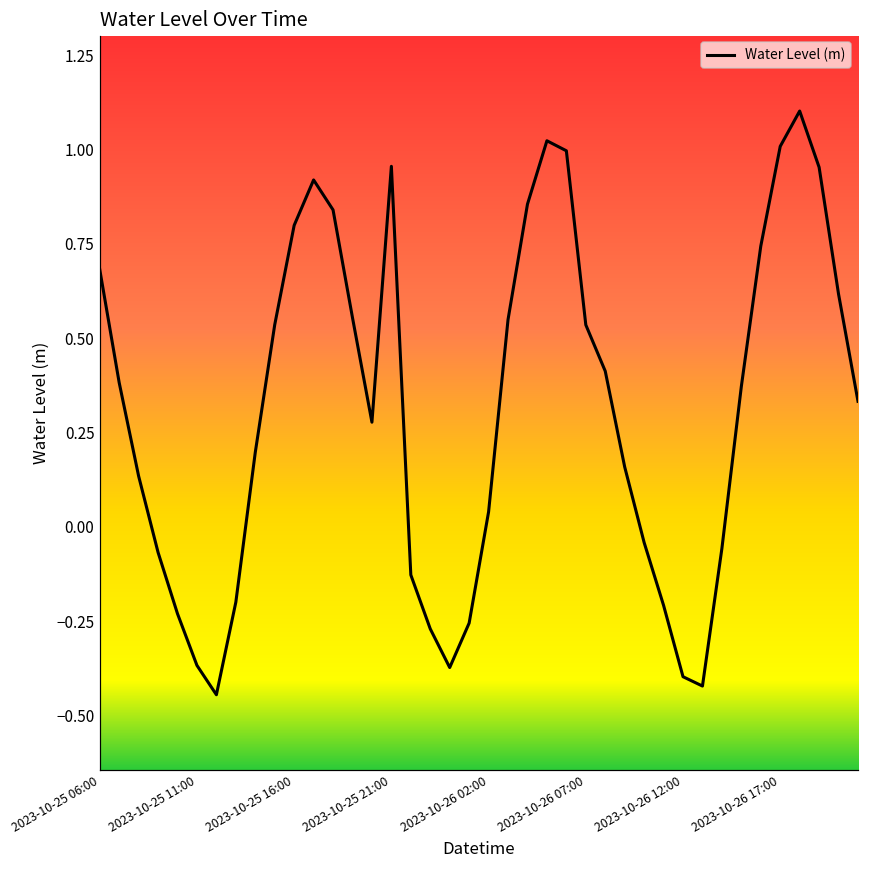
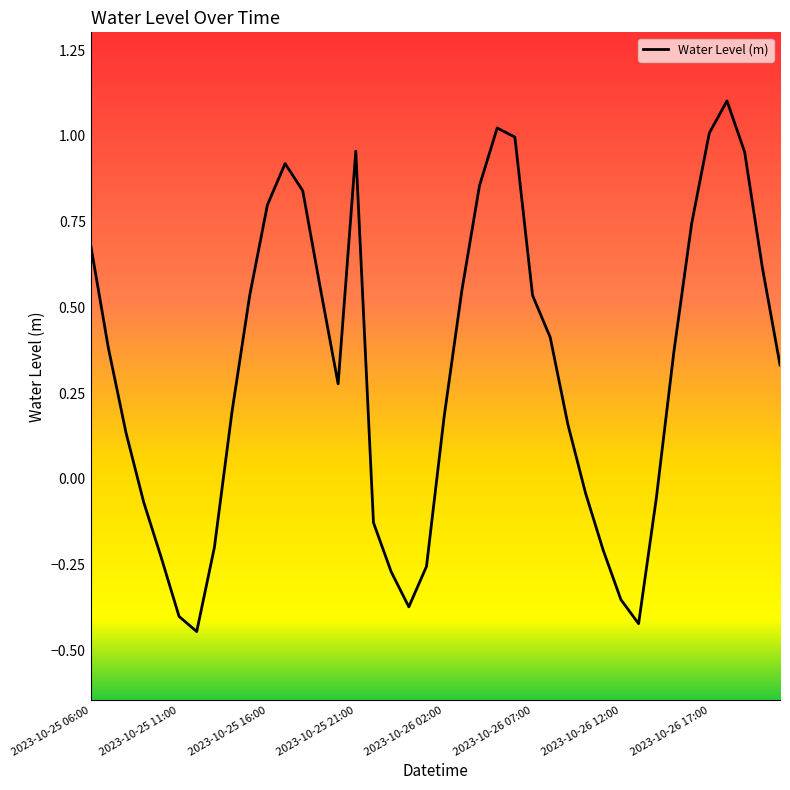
2023-10-25 11:00: -0.37 -> -0.40
2023-10-26 02:00: 0.04 -> 0.18
2023-10-26 12:00: -0.40 -> -0.35
